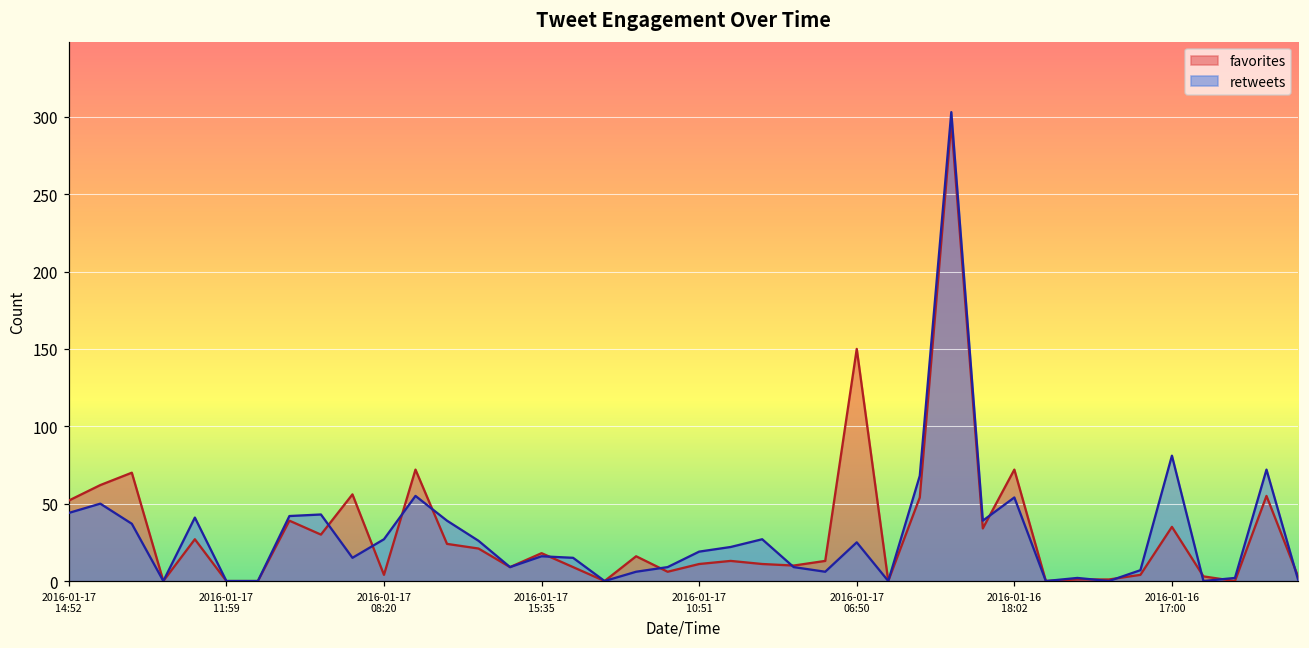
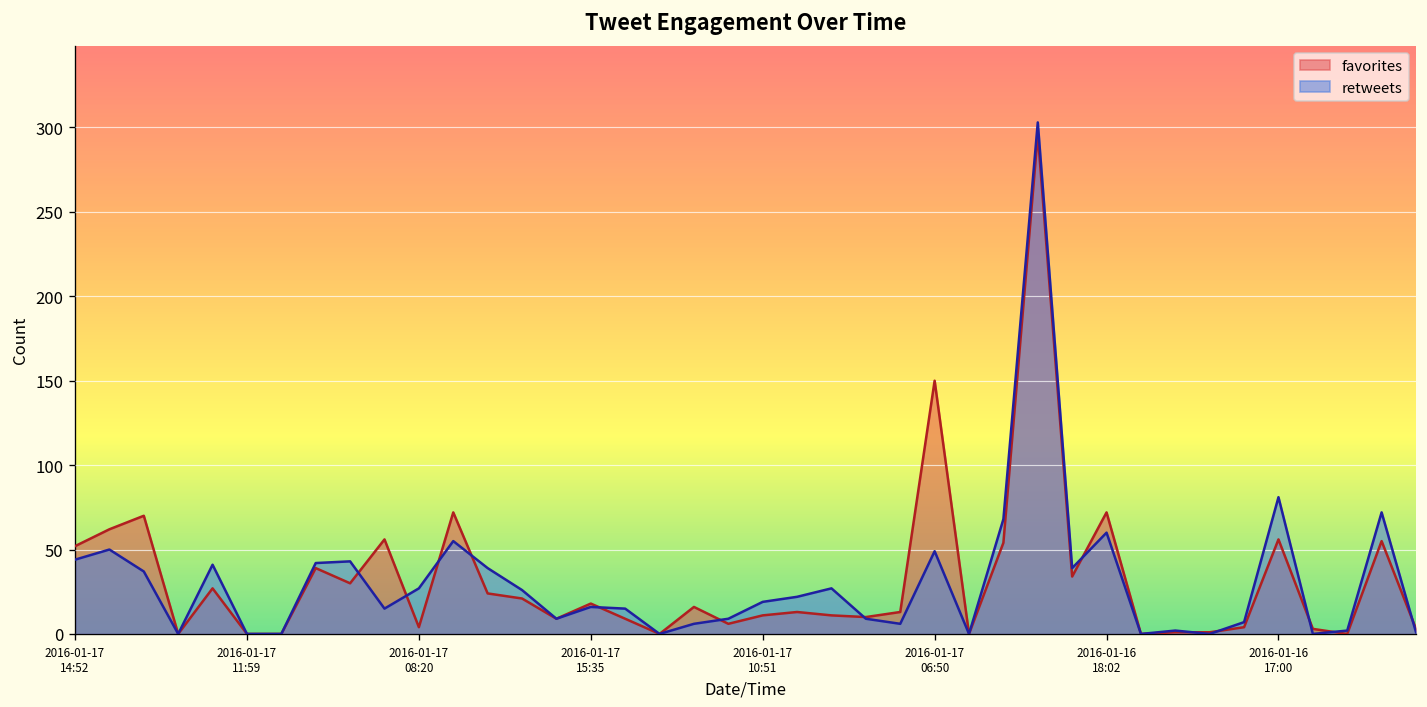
retweets, 2016-01-17 06:50: 25 -> 49
retweets, 2016-01-16 18:02: 54 -> 60
favorites, 2016-01-16 17:00: 35 -> 56
